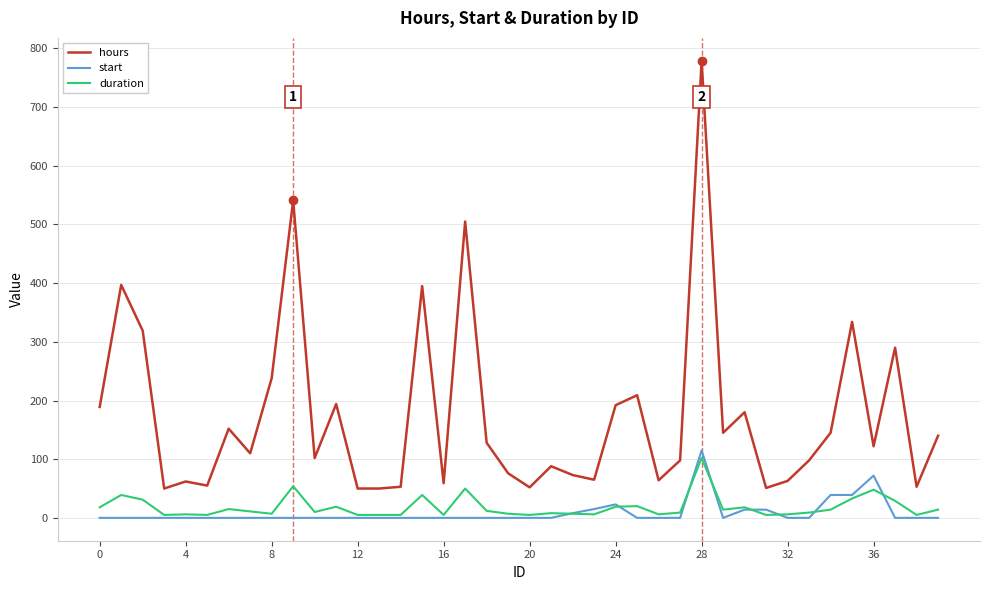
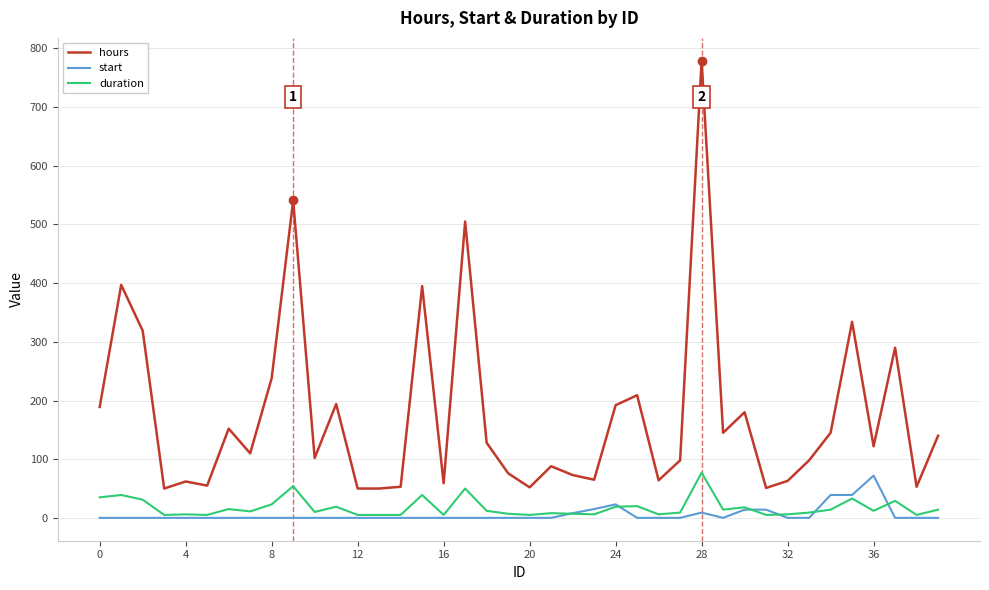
duration, 0: 20 -> 40
duration, 8: 10 -> 20
start, 28: 120 -> 10
duration, 28: 100 -> 80
duration, 36: 50 -> 10
